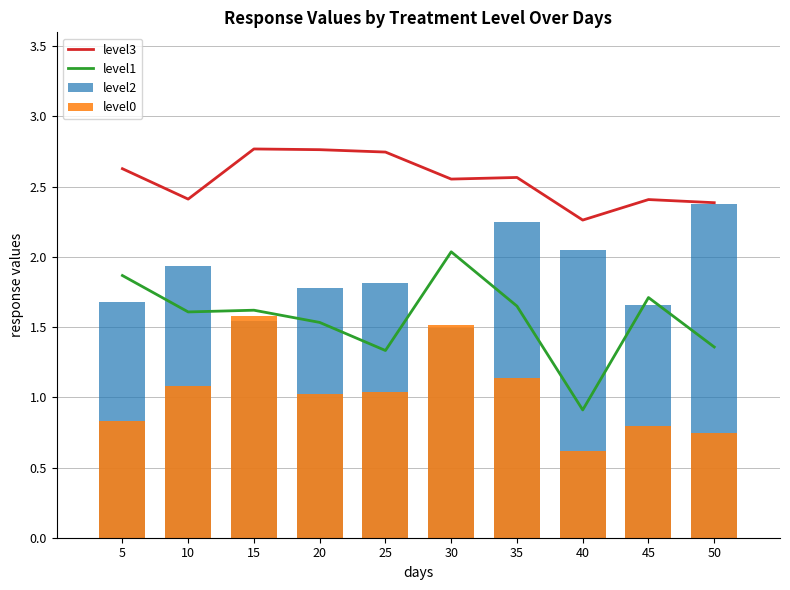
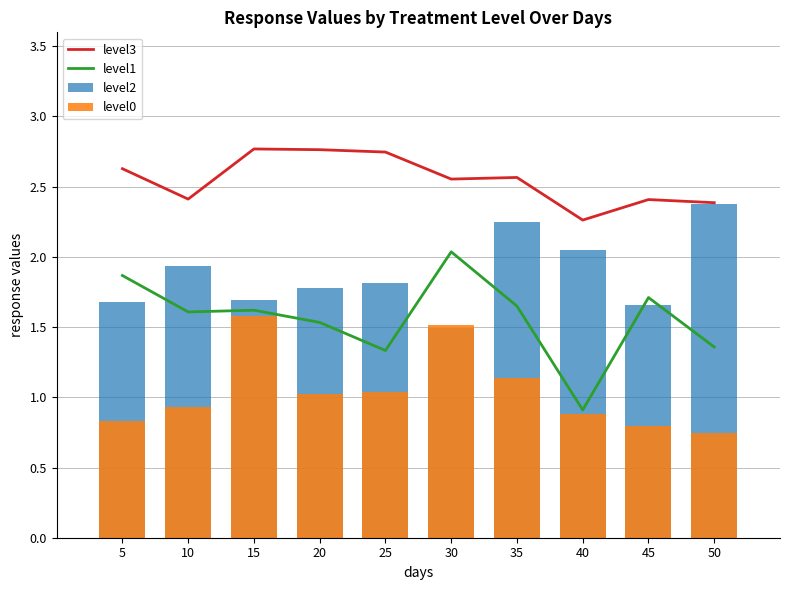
level0, 10: 1.08 -> 0.93
level2, 15: 1.55 -> 1.69
level0, 40: 0.62 -> 0.88
